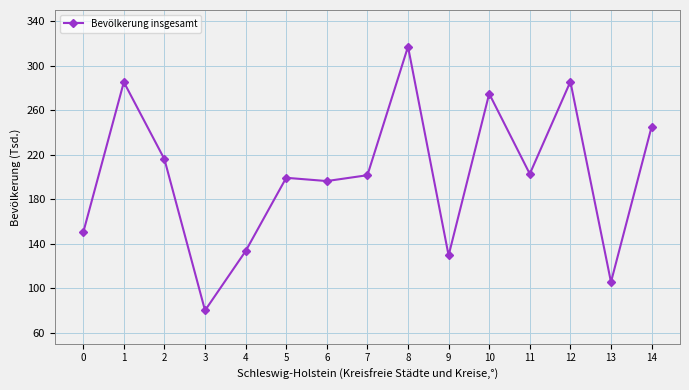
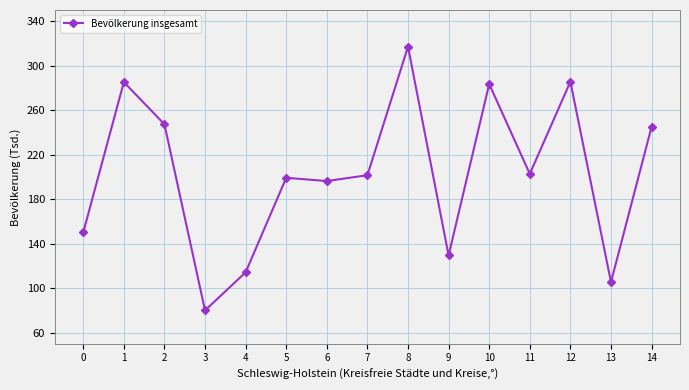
2: 216 -> 247
4: 133 -> 114
10: 275 -> 283
